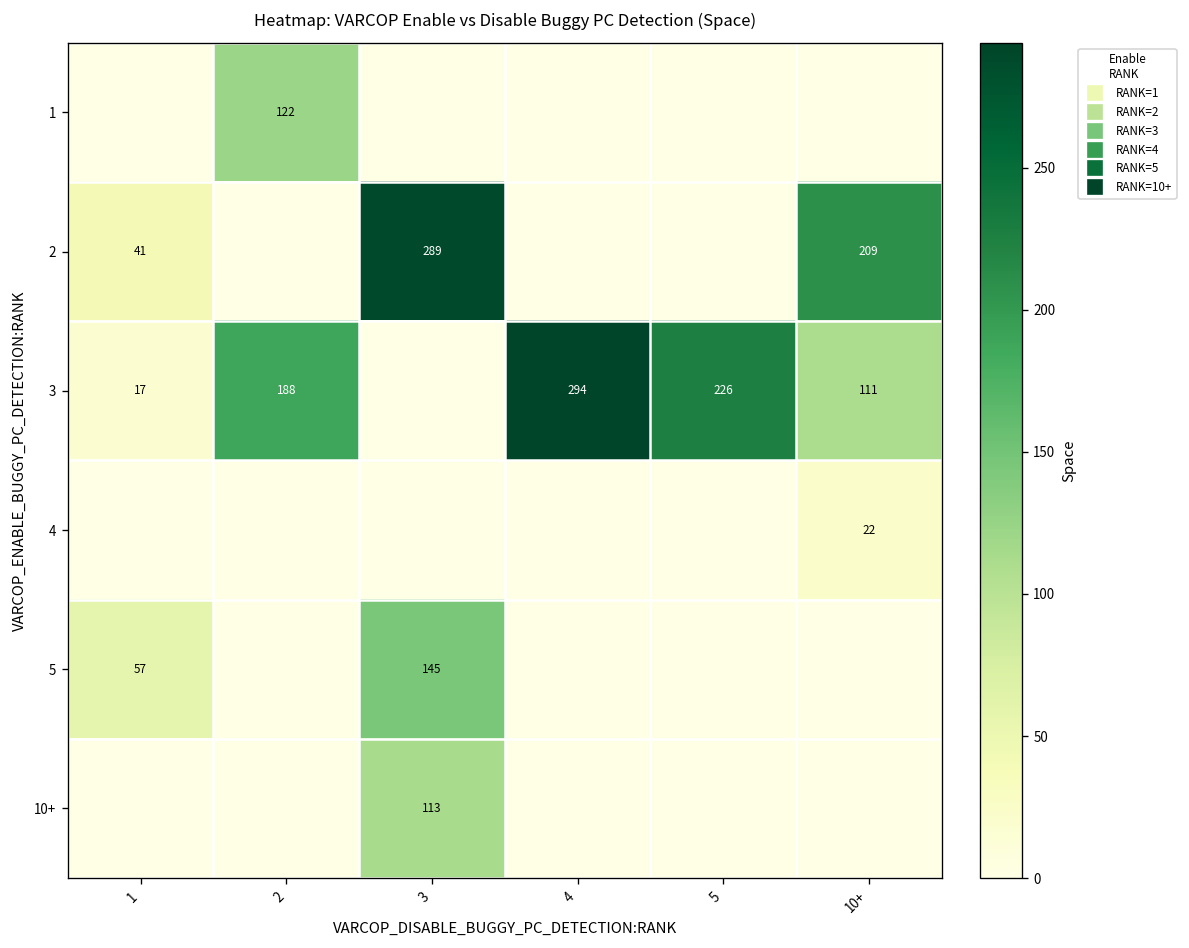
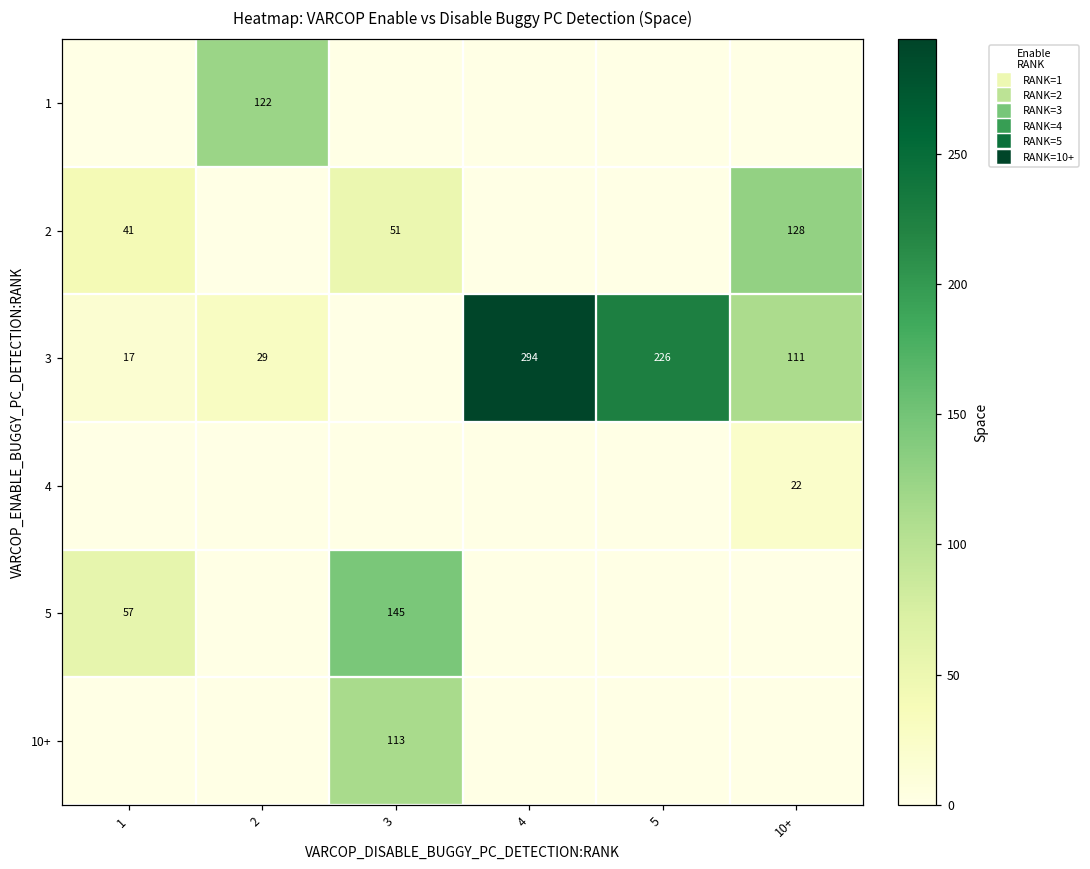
2, 3: 289 -> 51
2, 10+: 209 -> 128
3, 2: 188 -> 29
